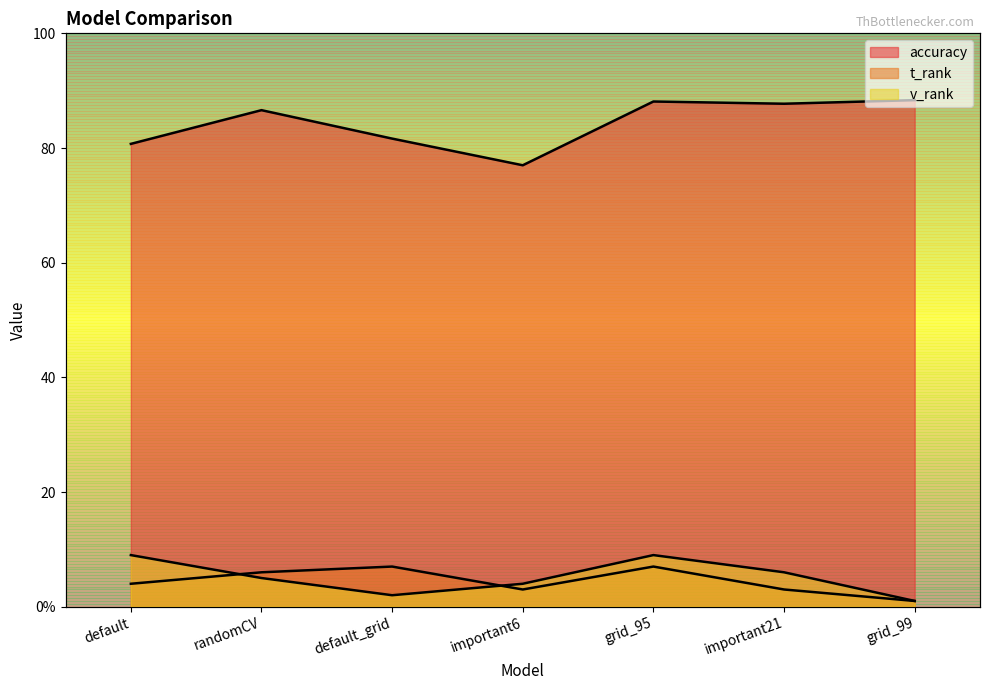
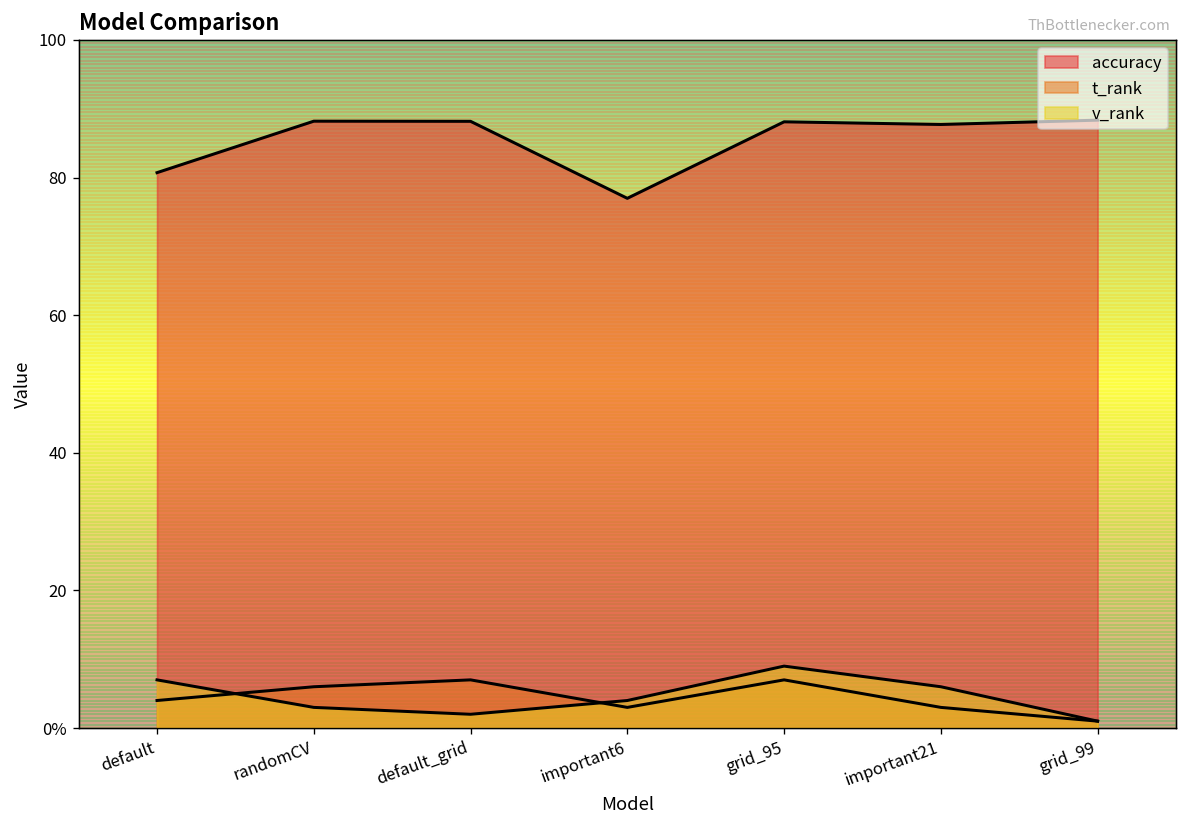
v_rank, default: 9 -> 7
accuracy, randomCV: 87 -> 88
v_rank, randomCV: 5 -> 3
accuracy, default_grid: 82 -> 88
